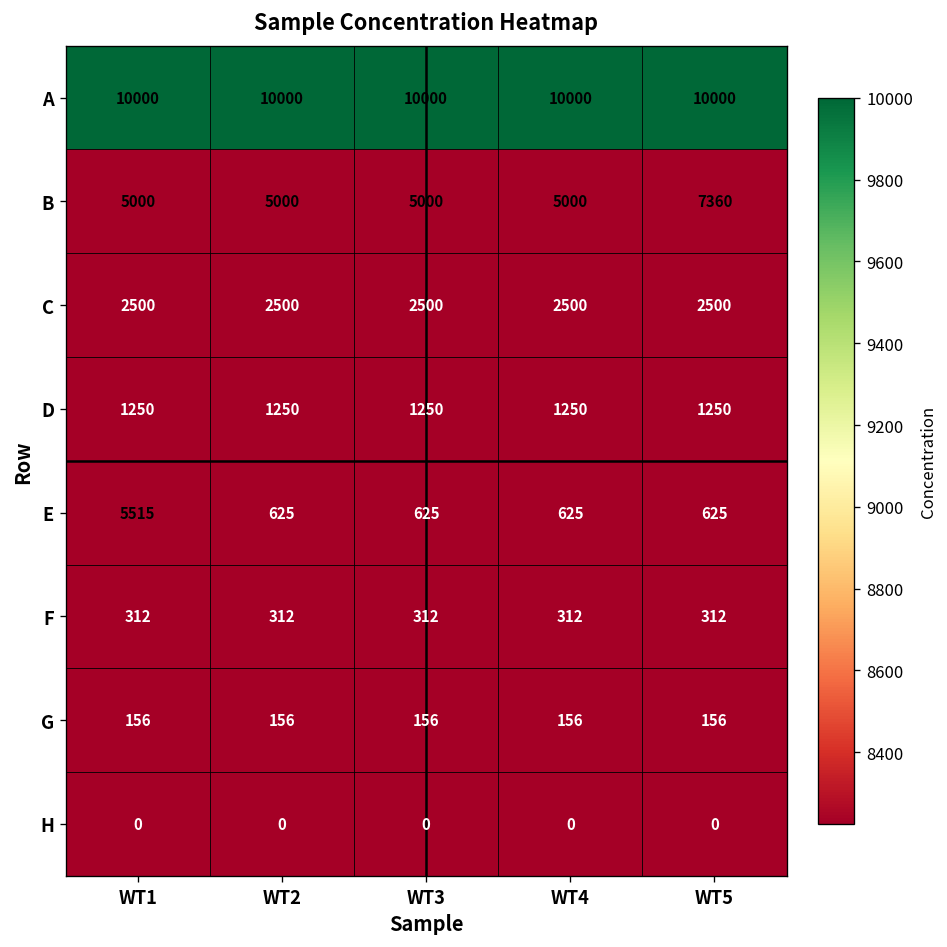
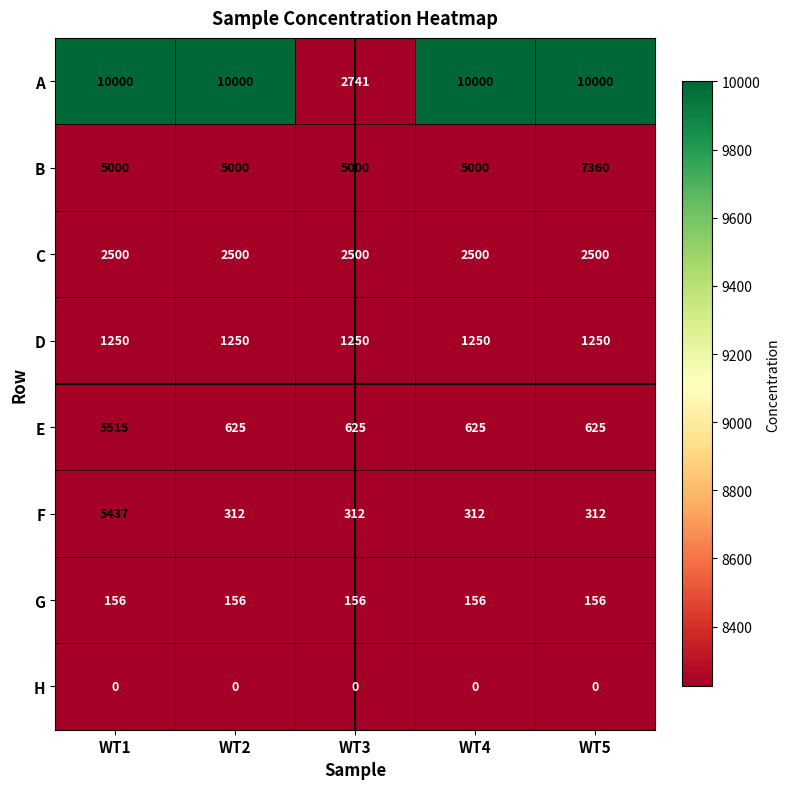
A, WT3: 10000 -> 2741
F, WT1: 312 -> 5437
